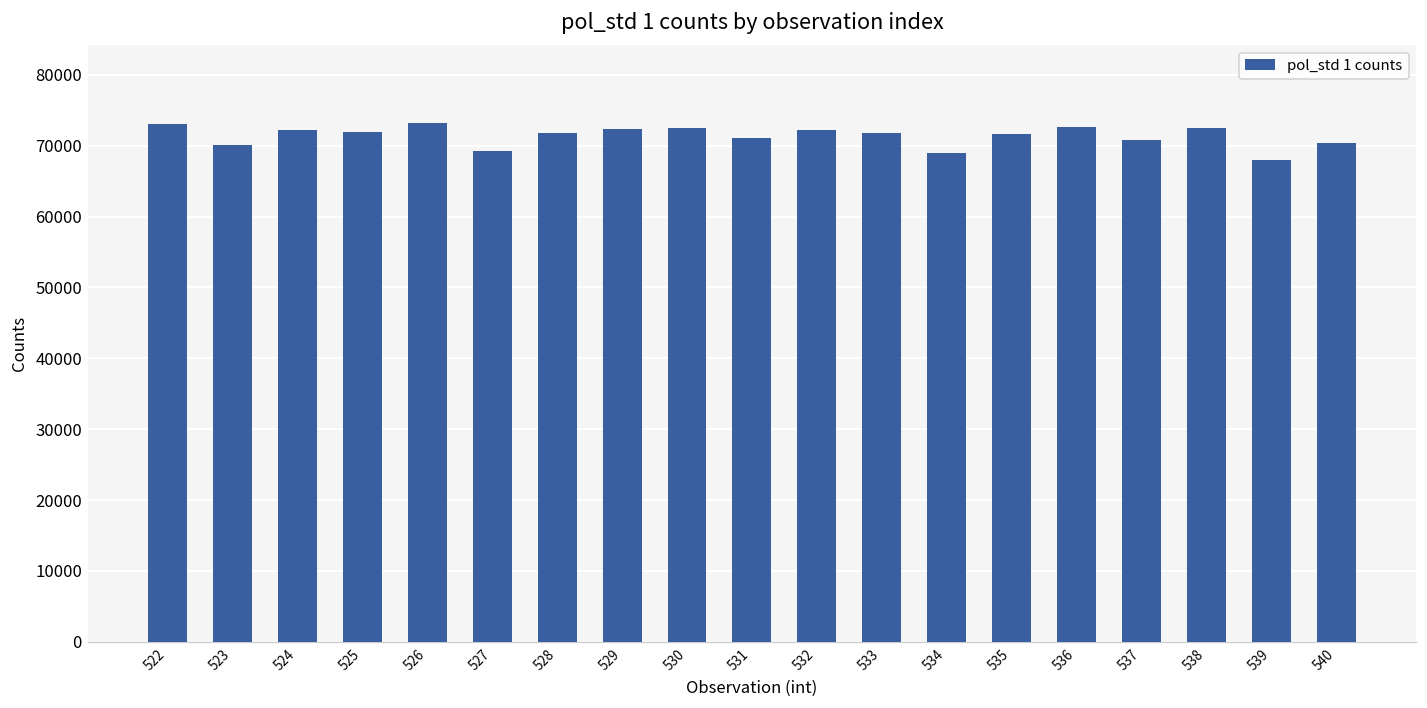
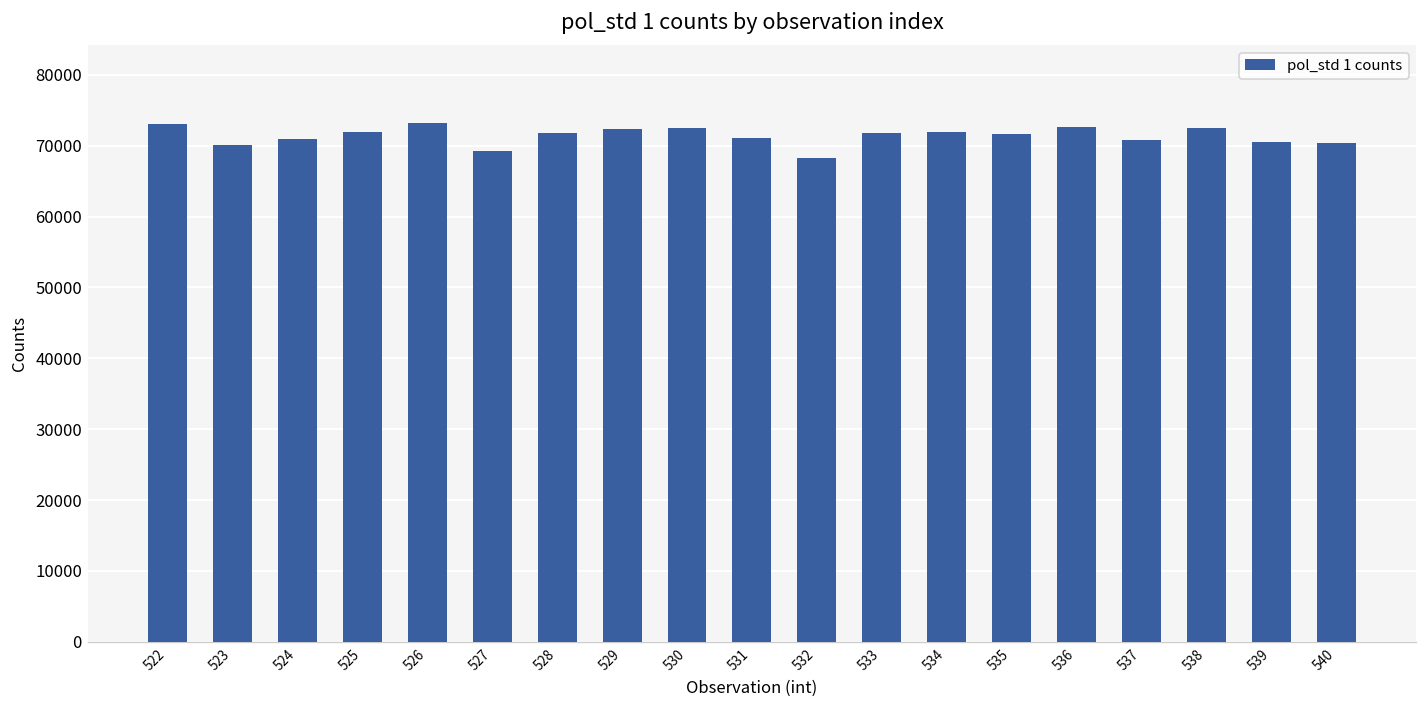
524: 72000 -> 71000
532: 72000 -> 68000
534: 69000 -> 72000
539: 68000 -> 71000
